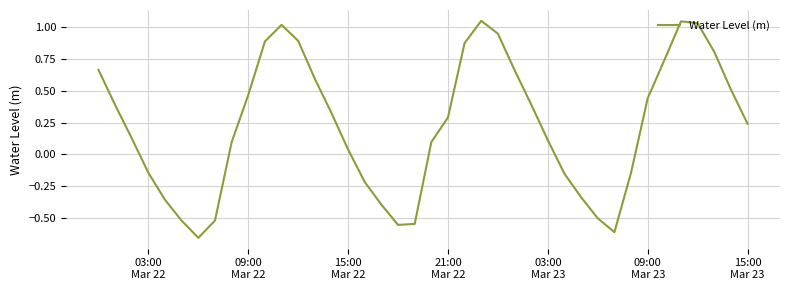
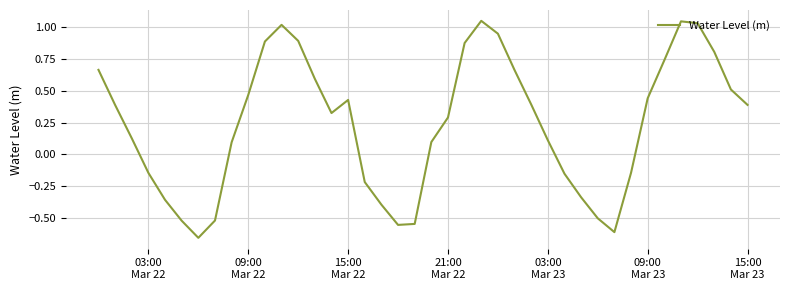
15:00 Mar 22: 0.04 -> 0.43
15:00 Mar 23: 0.24 -> 0.39
